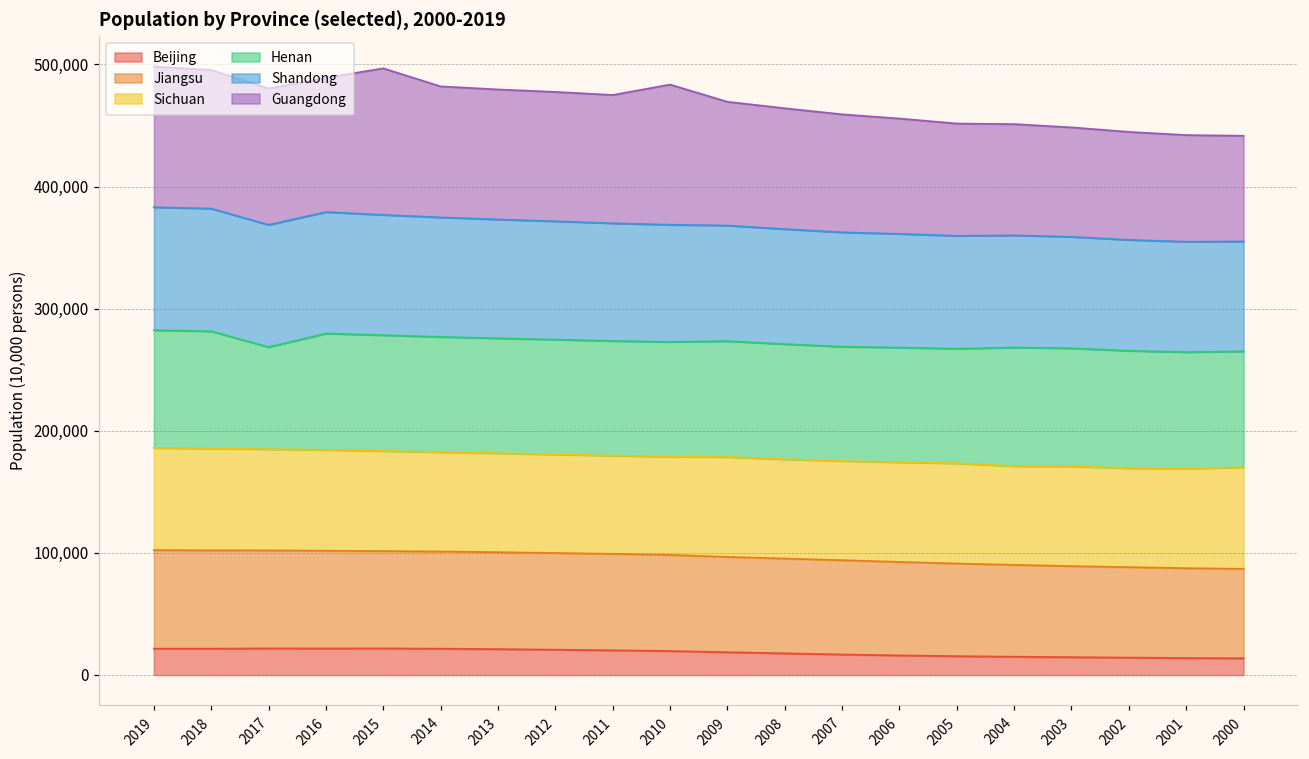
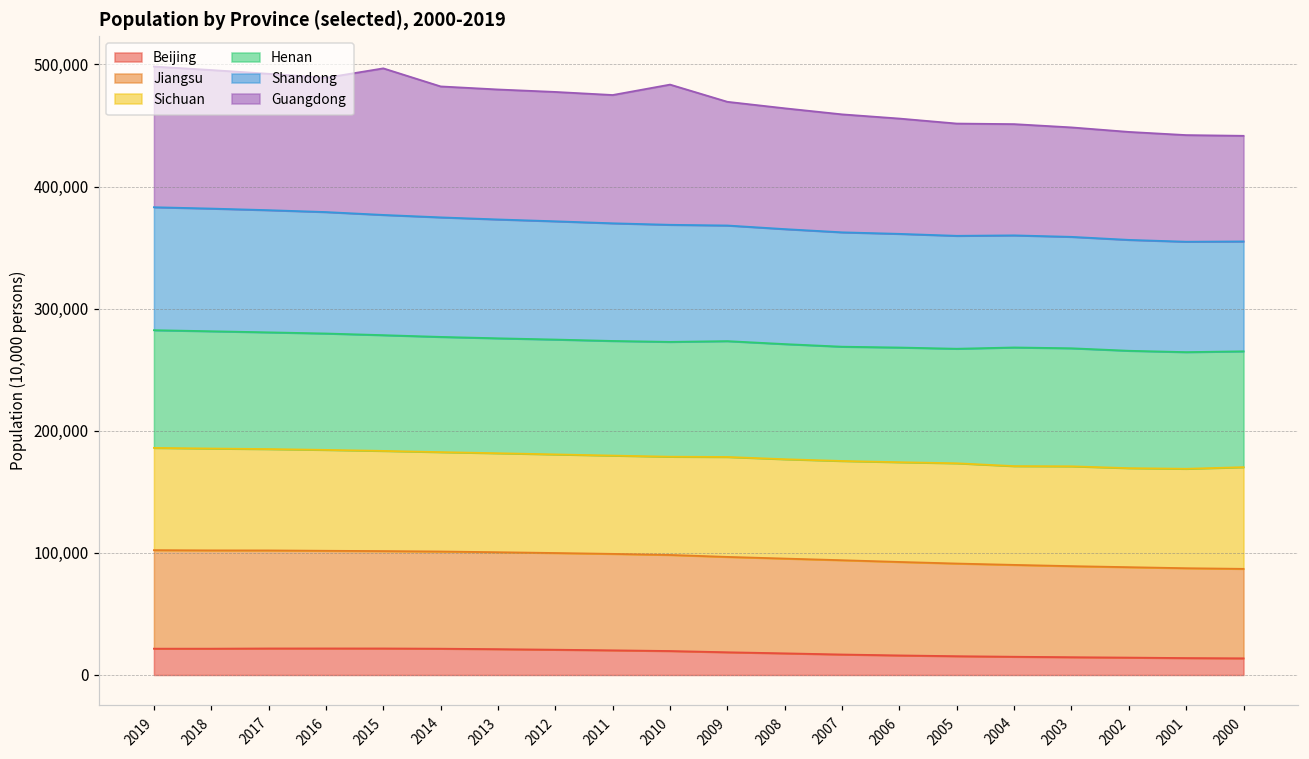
Henan, 2017: 84,000 -> 96,000
